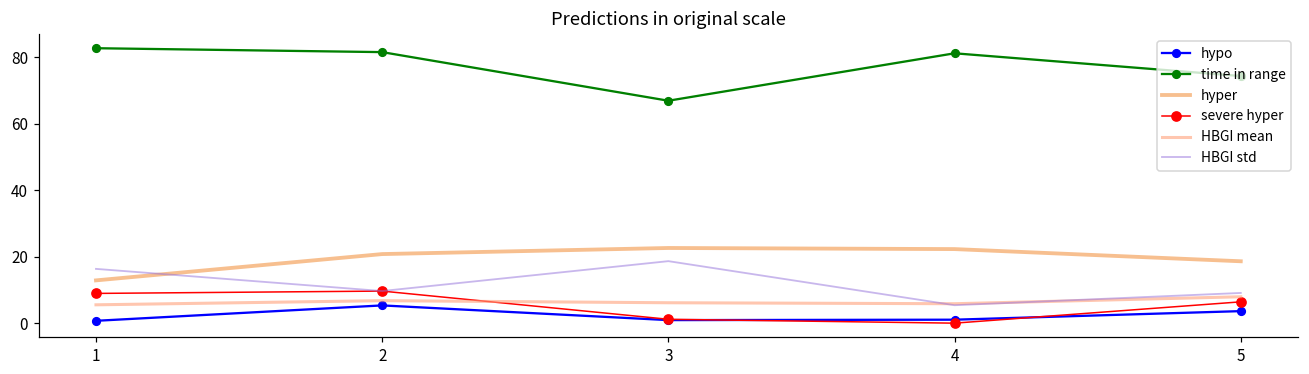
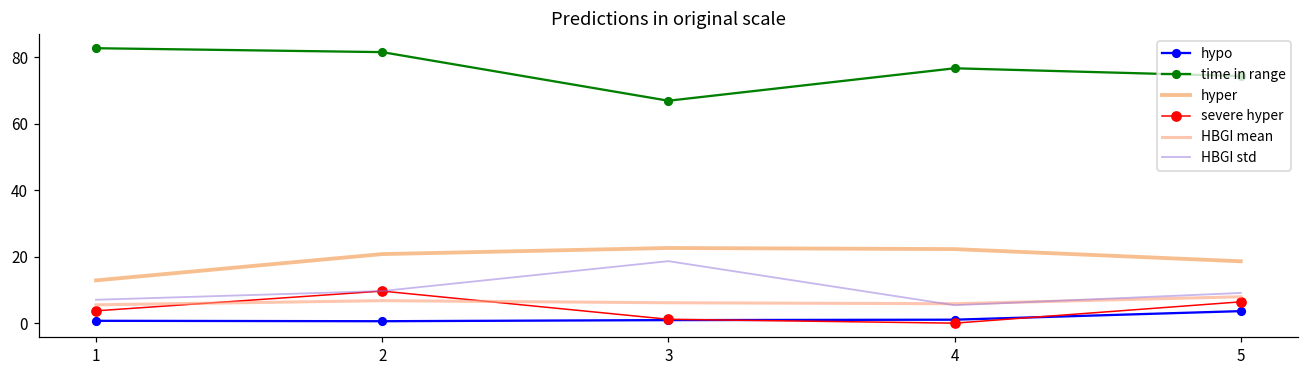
severe hyper, 1: 9 -> 4
HBGI std, 1: 16 -> 7
hypo, 2: 5 -> 1
time in range, 4: 81 -> 77
